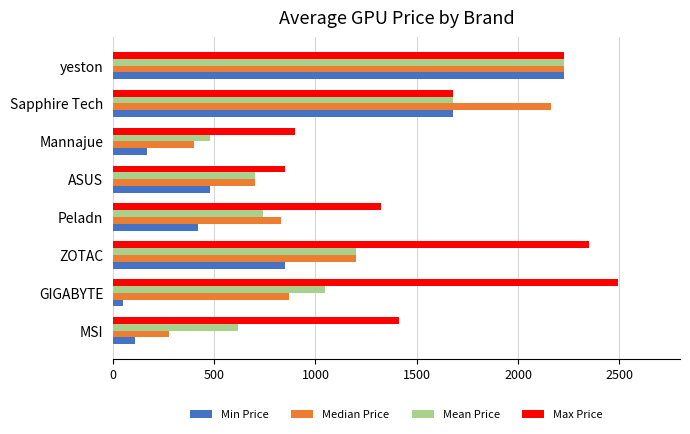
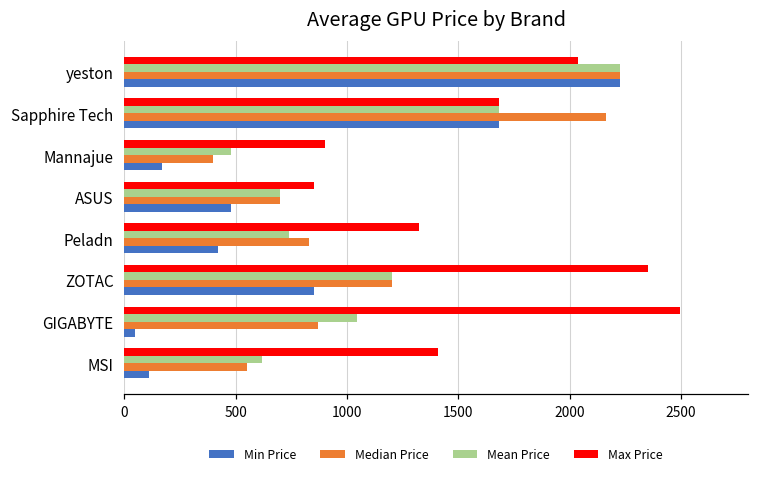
Max Price, yeston: 2220 -> 2040
Median Price, MSI: 280 -> 550
